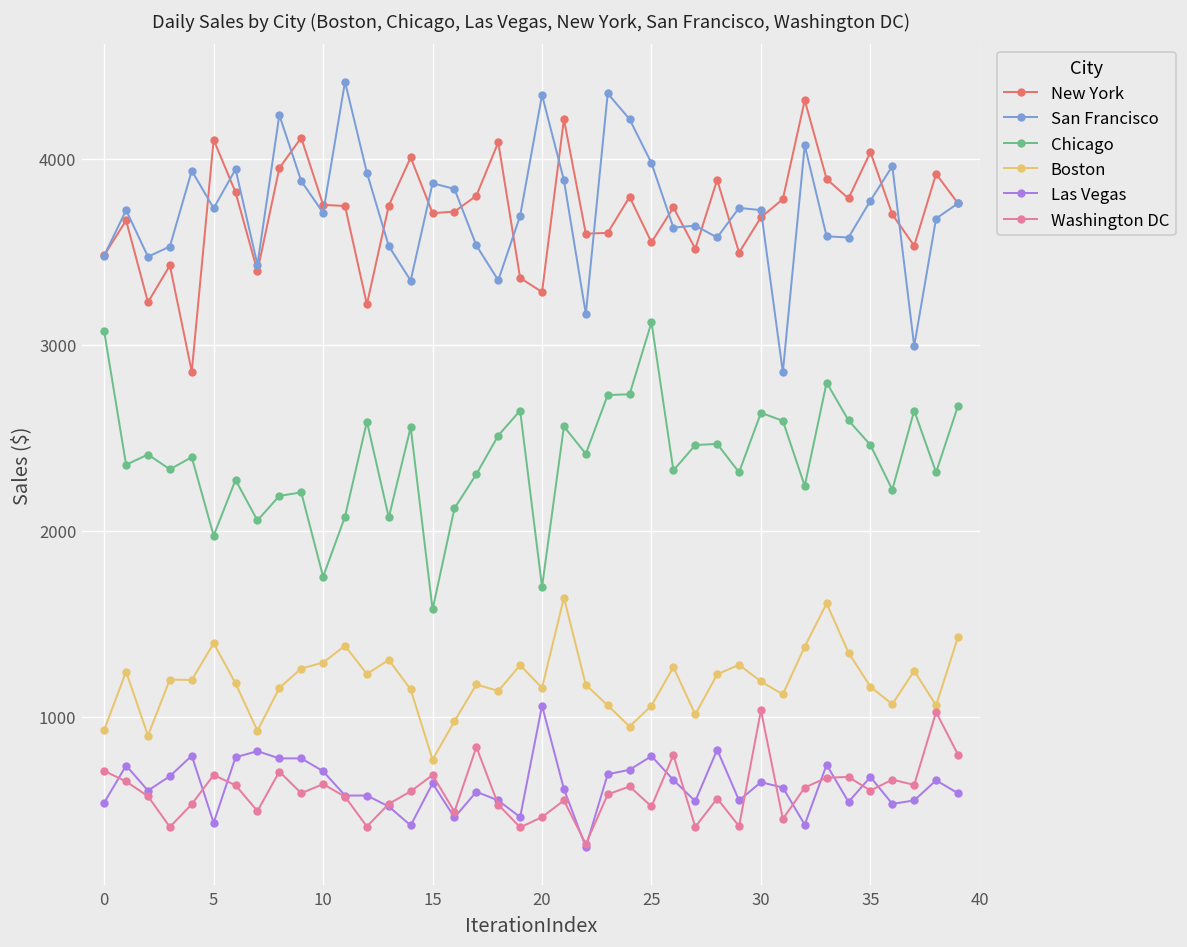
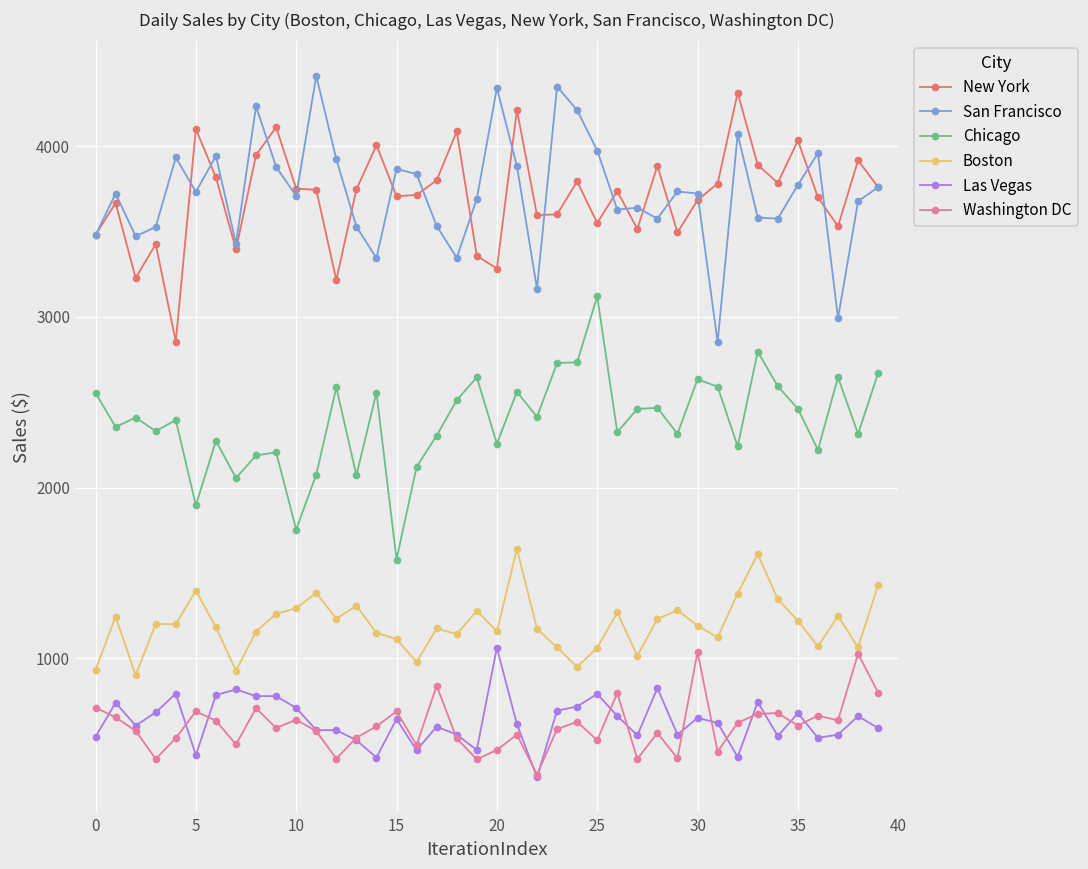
Chicago, 0: 3070 -> 2550
Chicago, 5: 1970 -> 1900
Boston, 15: 770 -> 1110
Chicago, 20: 1700 -> 2260
Boston, 35: 1160 -> 1220
